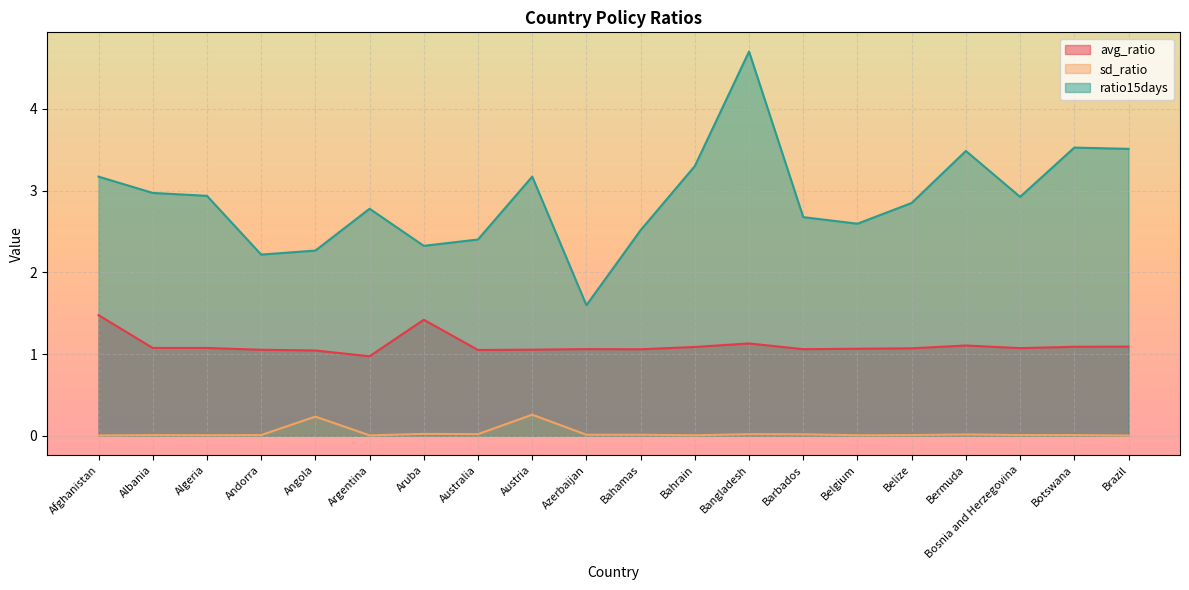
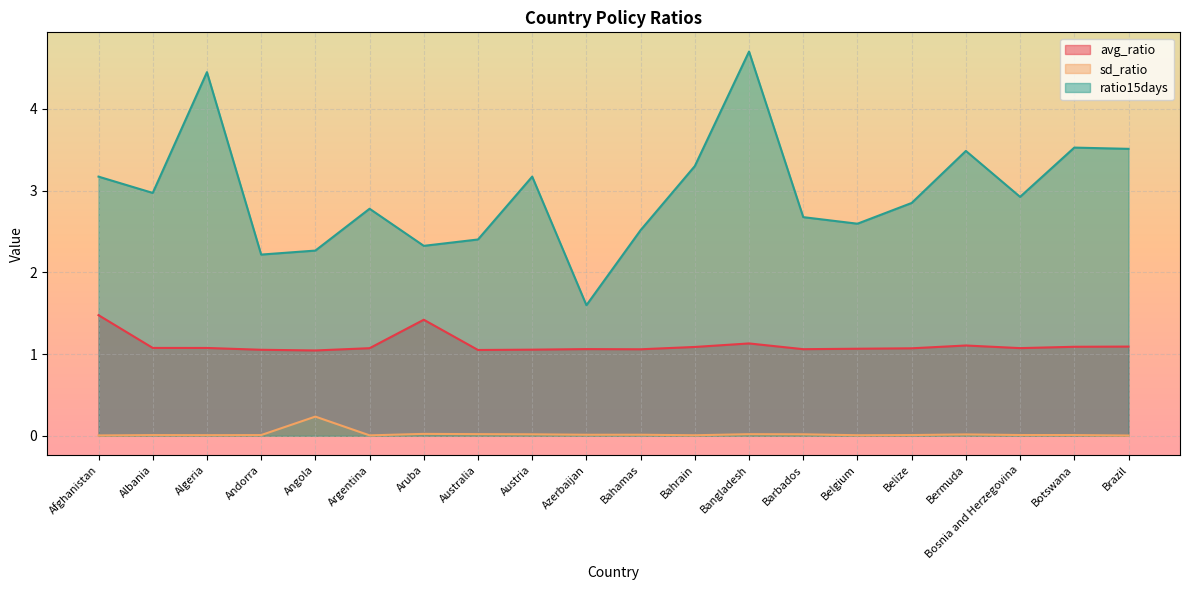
ratio15days, Algeria: 2.9 -> 4.5
avg_ratio, Argentina: 1.0 -> 1.1
sd_ratio, Austria: 0.3 -> 0.0
